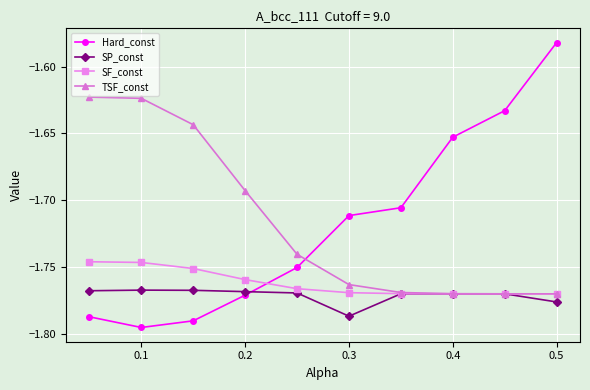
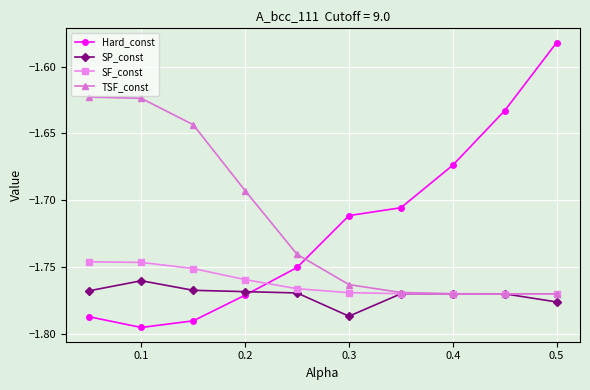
SP_const, 0.1: -1.767 -> -1.760
Hard_const, 0.4: -1.653 -> -1.674
